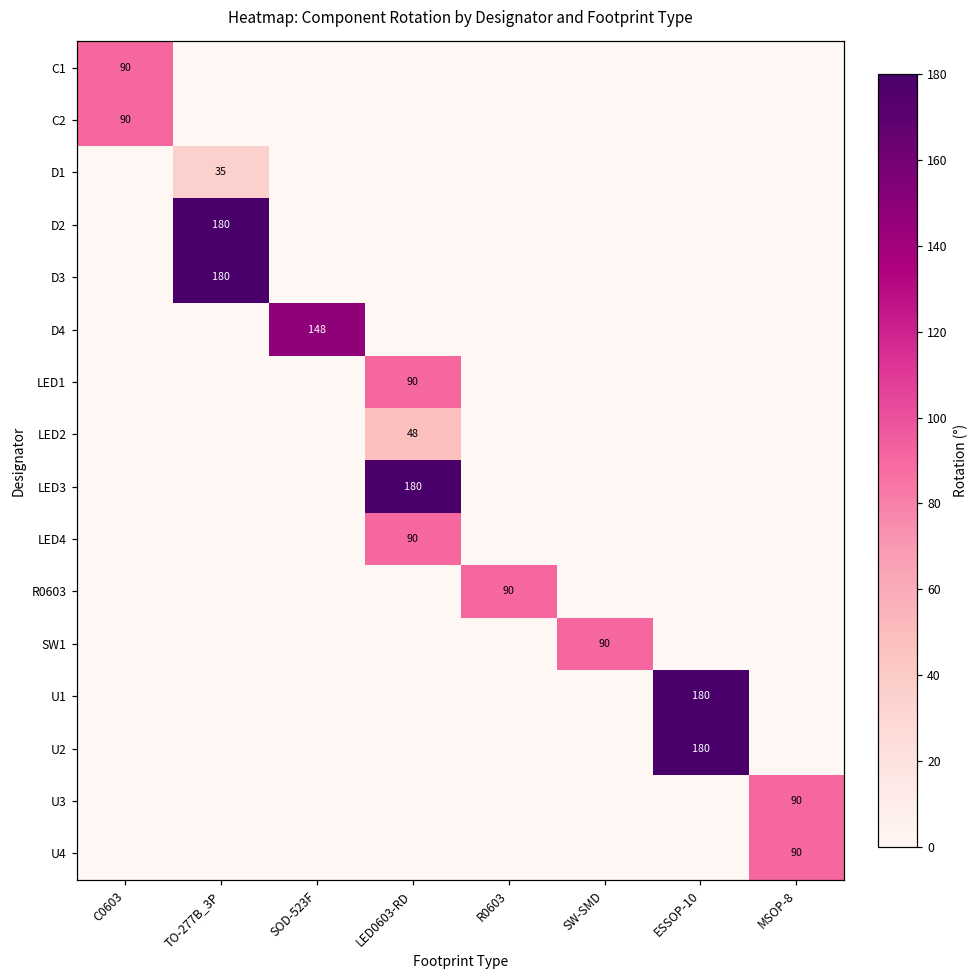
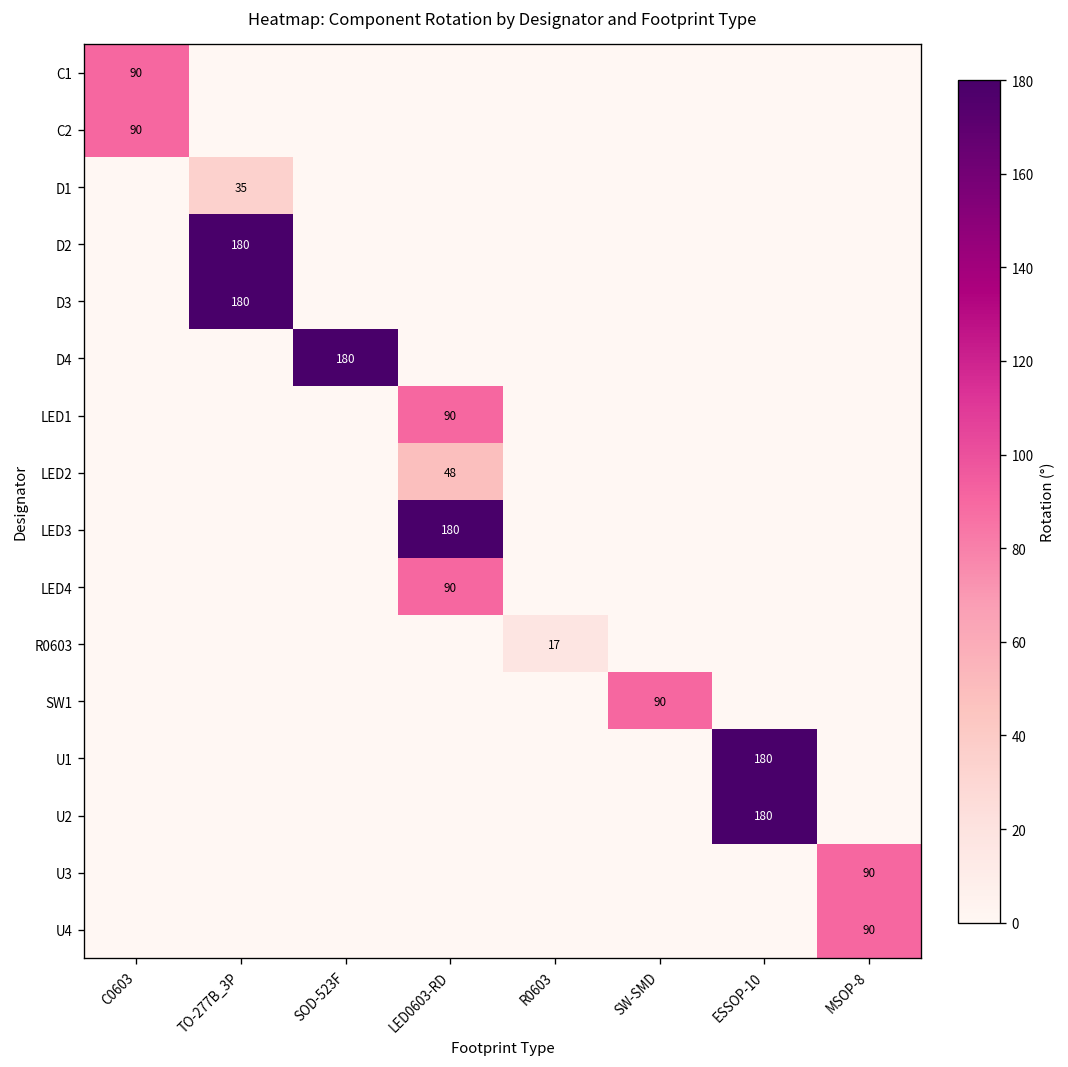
D4, SOD-523F: 148 -> 180
R0603, R0603: 90 -> 17
